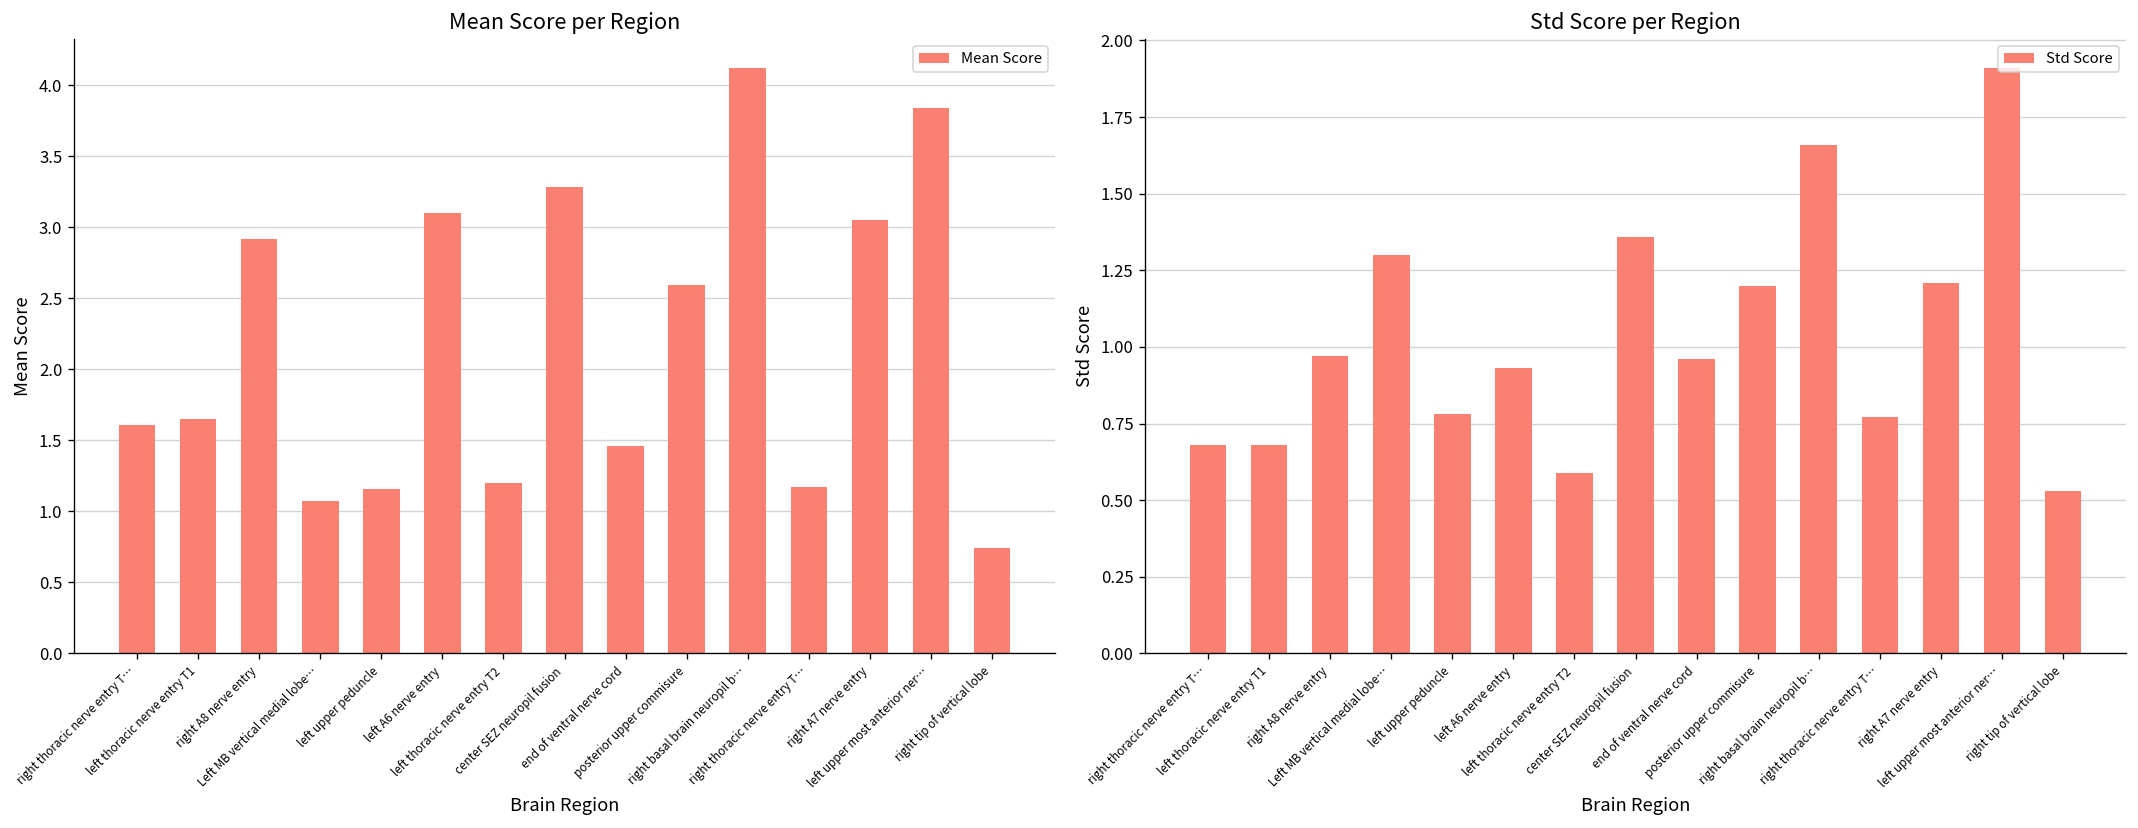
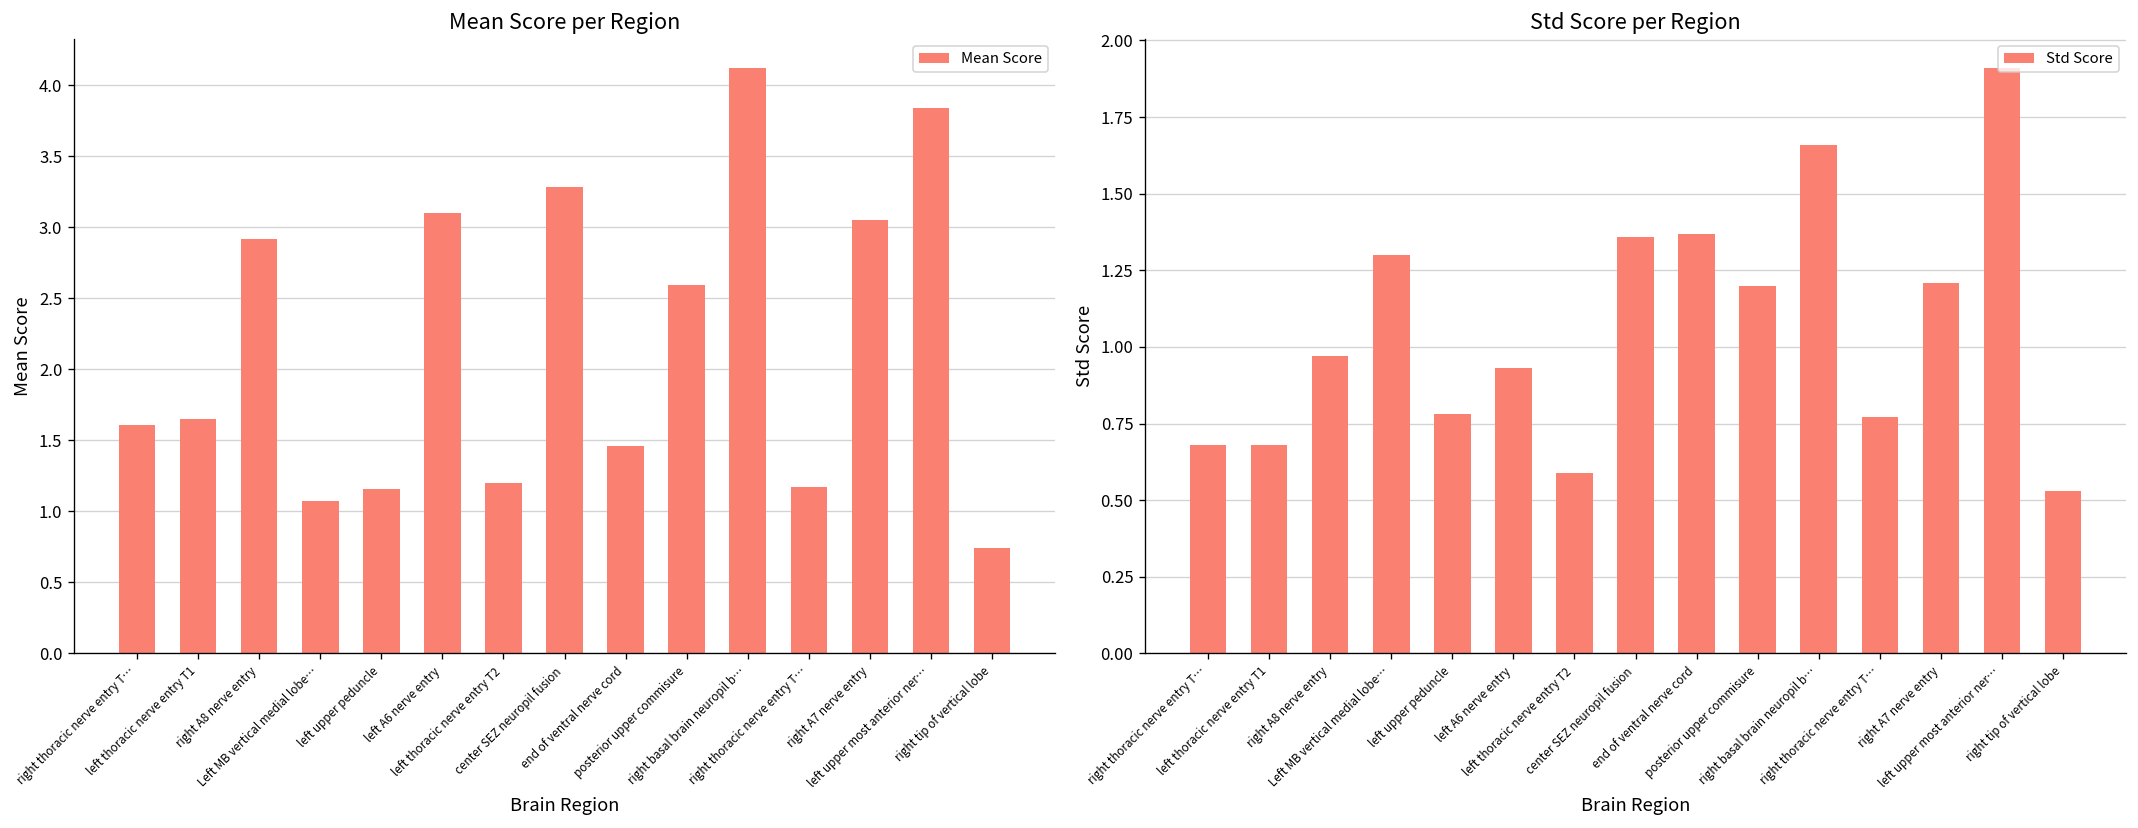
Std Score per Region, end of ventral nerve cord: 0.96 -> 1.37
